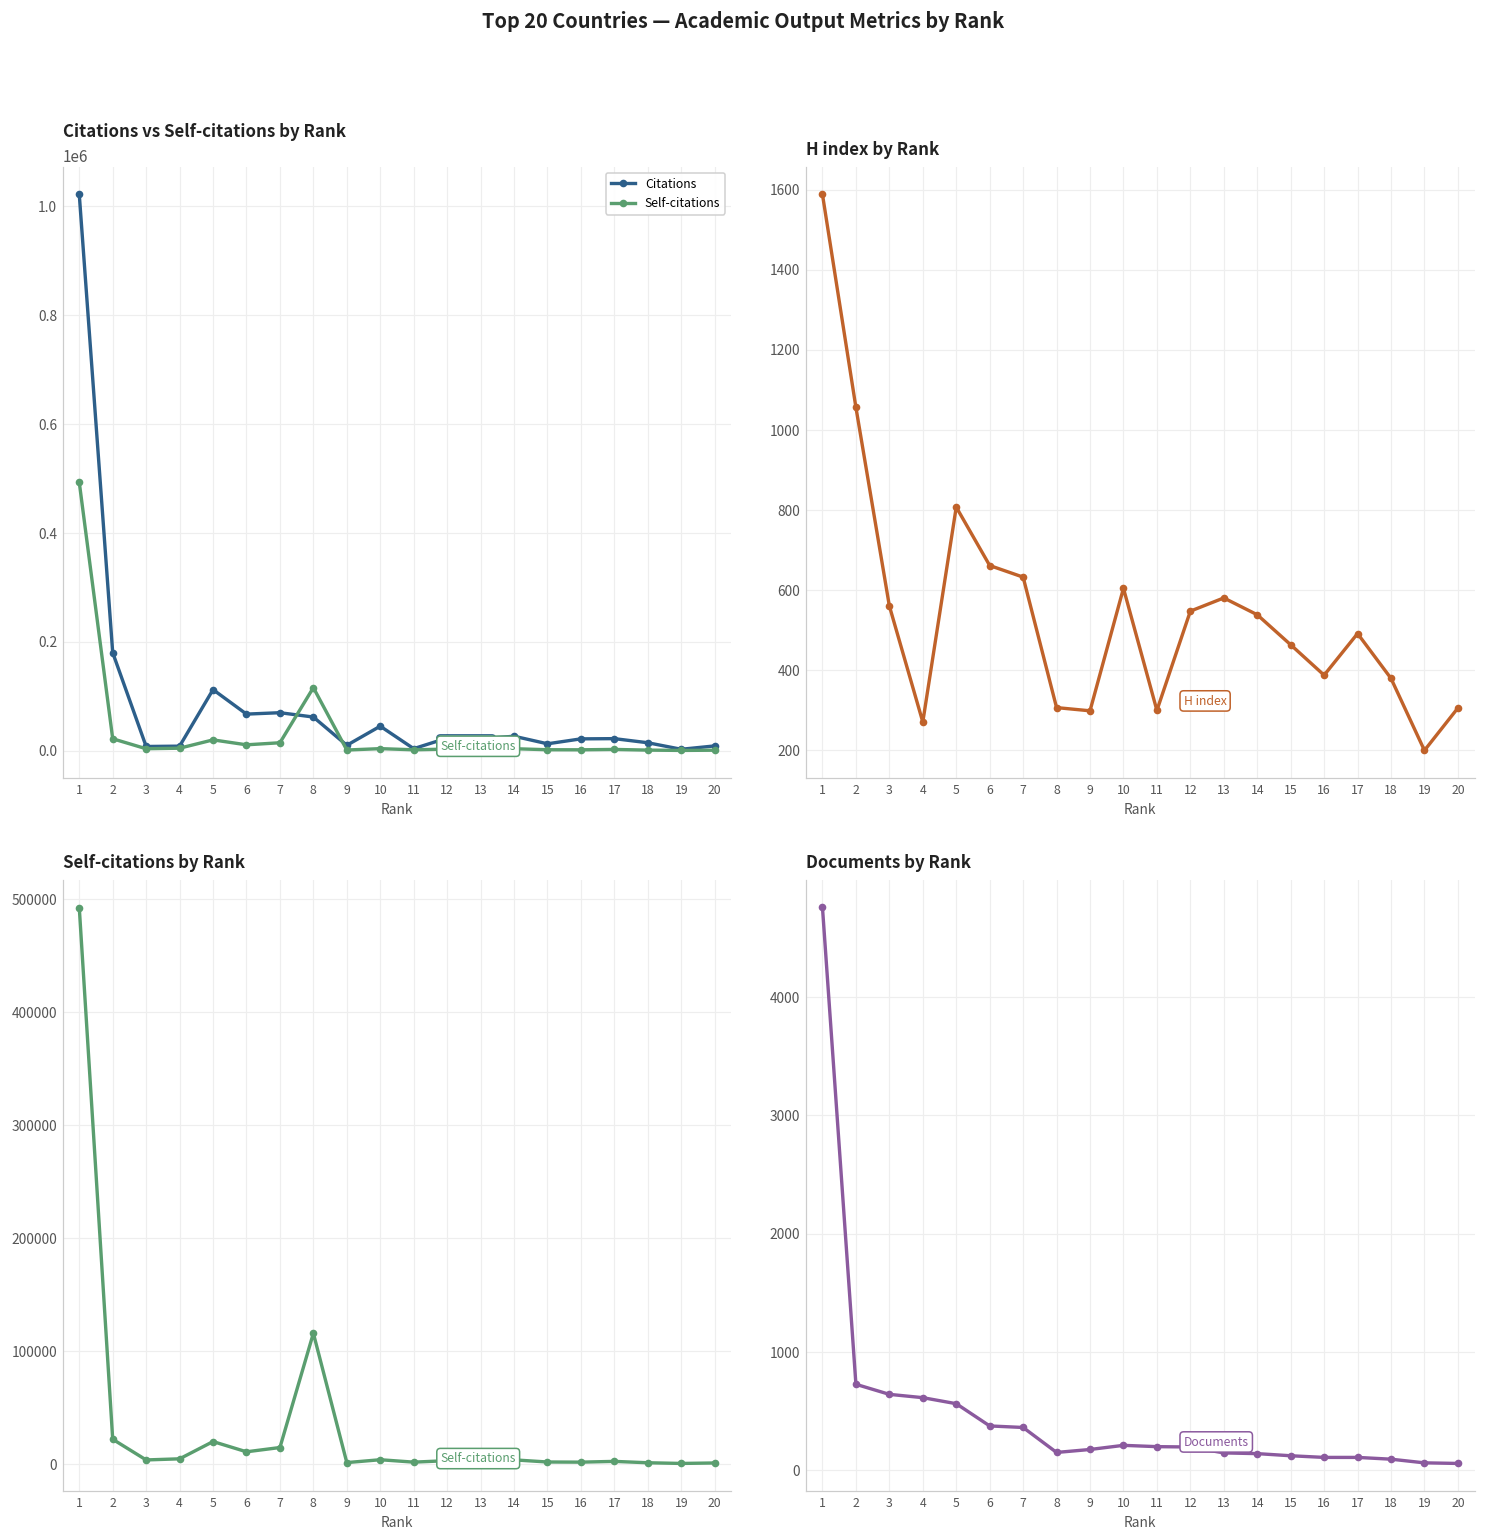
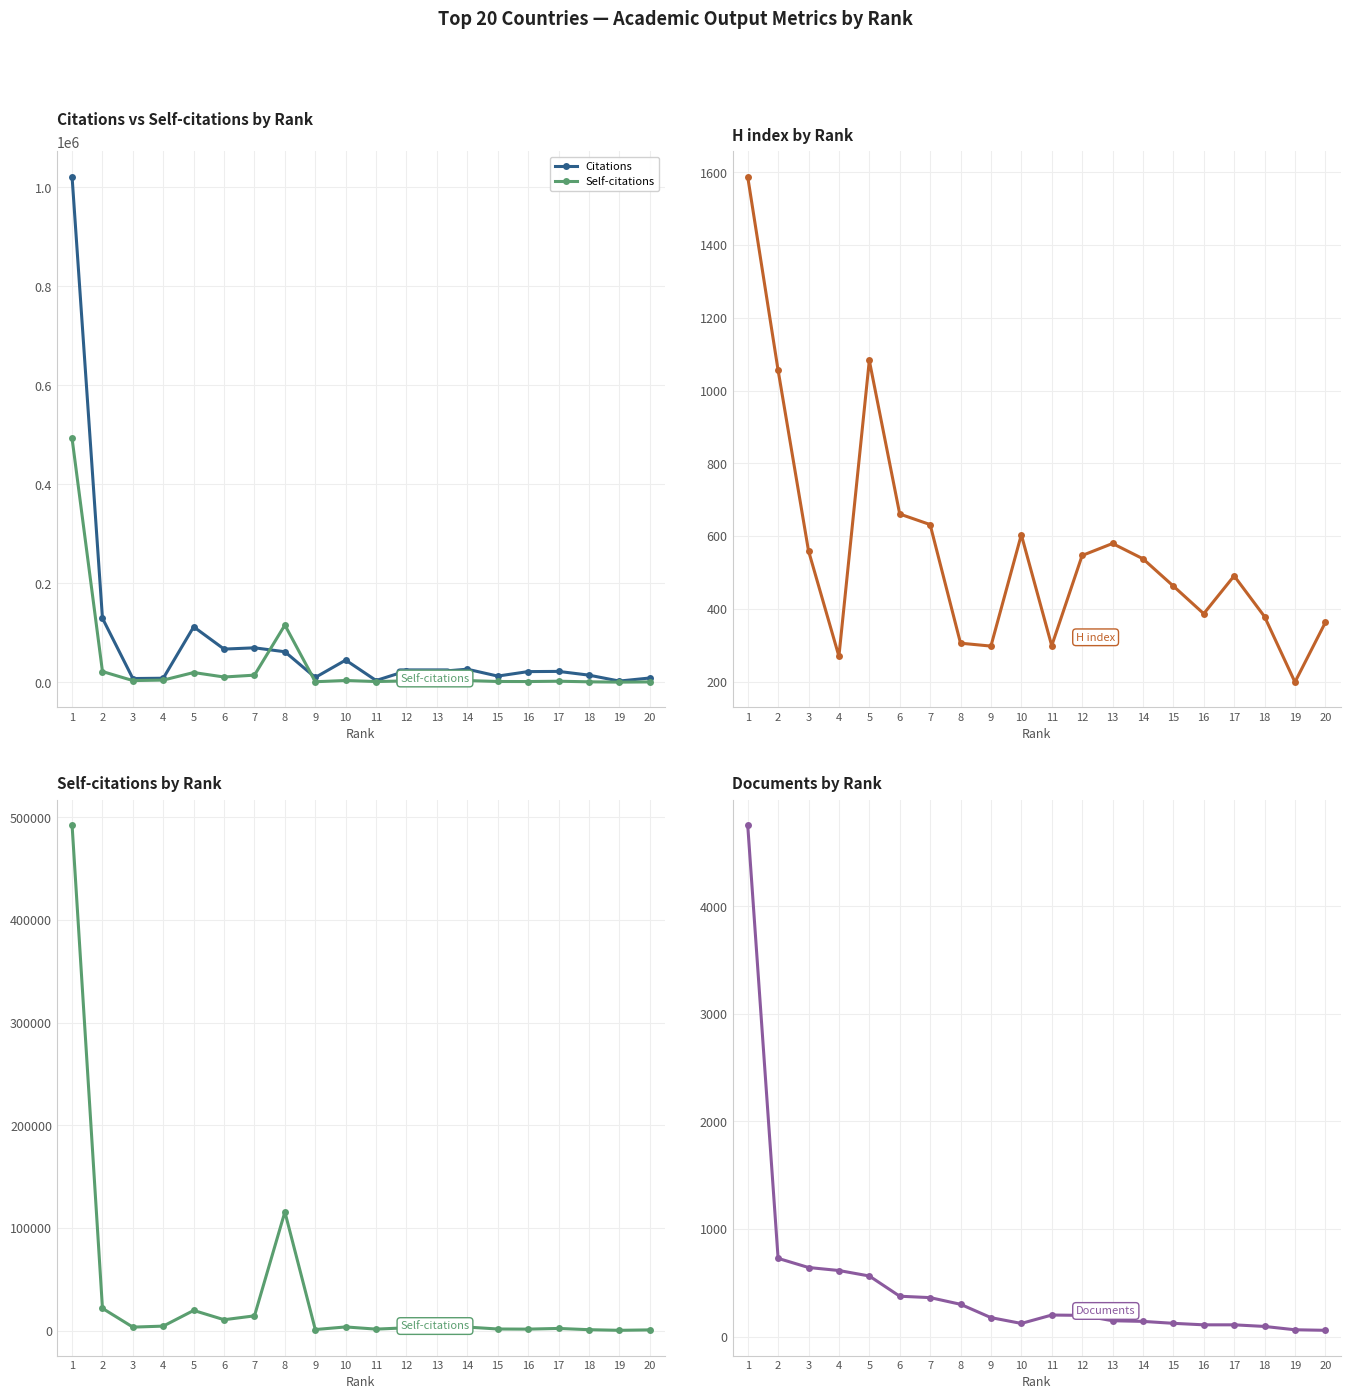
Citations vs Self-citations by Rank, Citations, 2: 180000 -> 130000
H index by Rank, 5: 810 -> 1080
H index by Rank, 20: 310 -> 360
Documents by Rank, 8: 150 -> 300
Documents by Rank, 10: 210 -> 120
